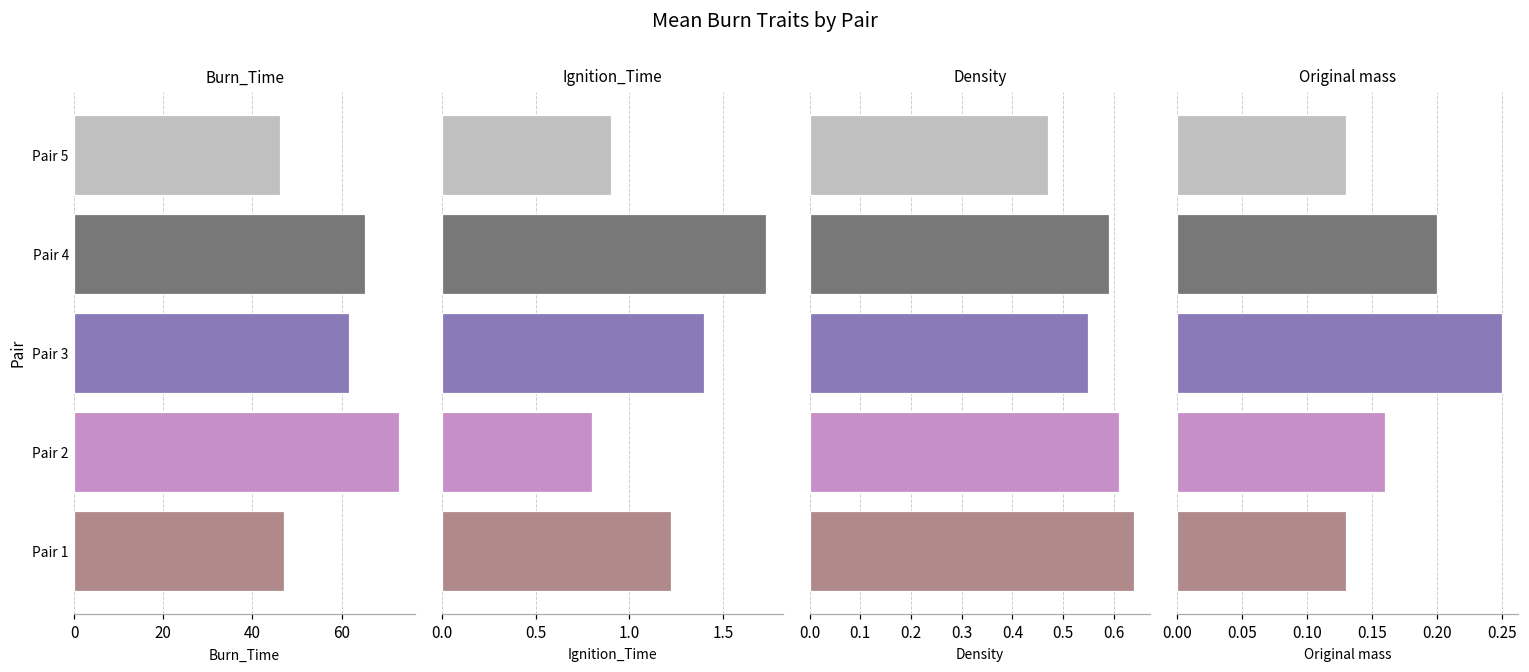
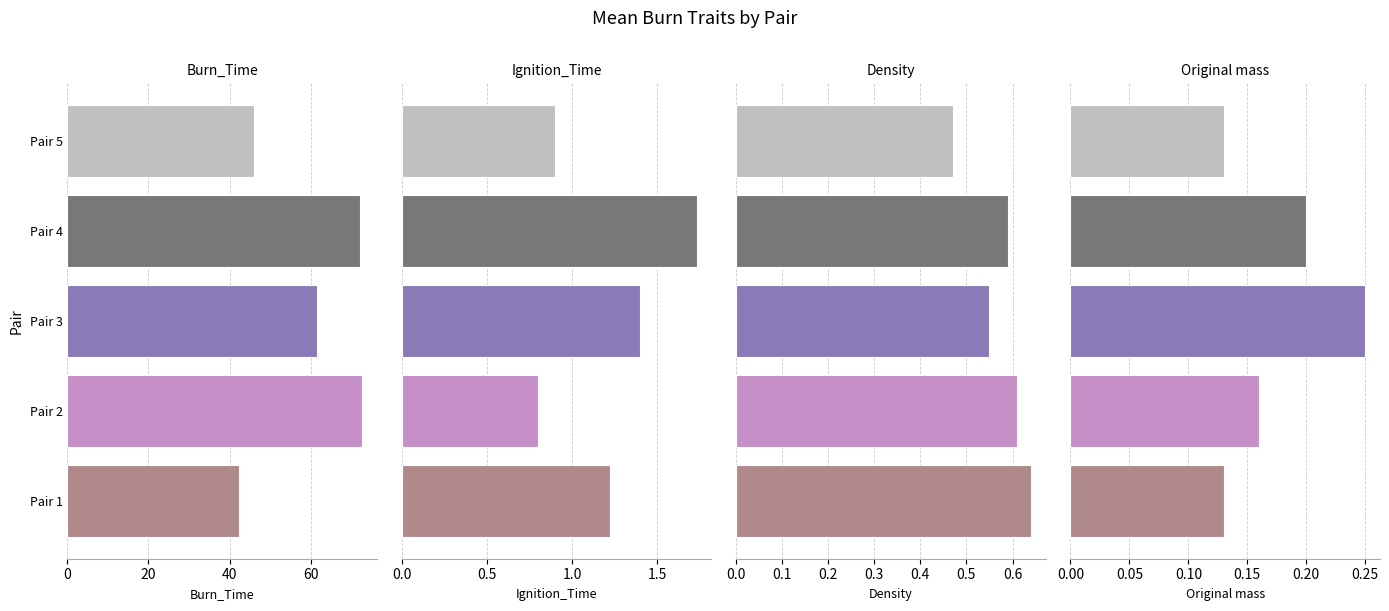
Burn_Time, Pair 4: 65 -> 72
Burn_Time, Pair 1: 47 -> 42
